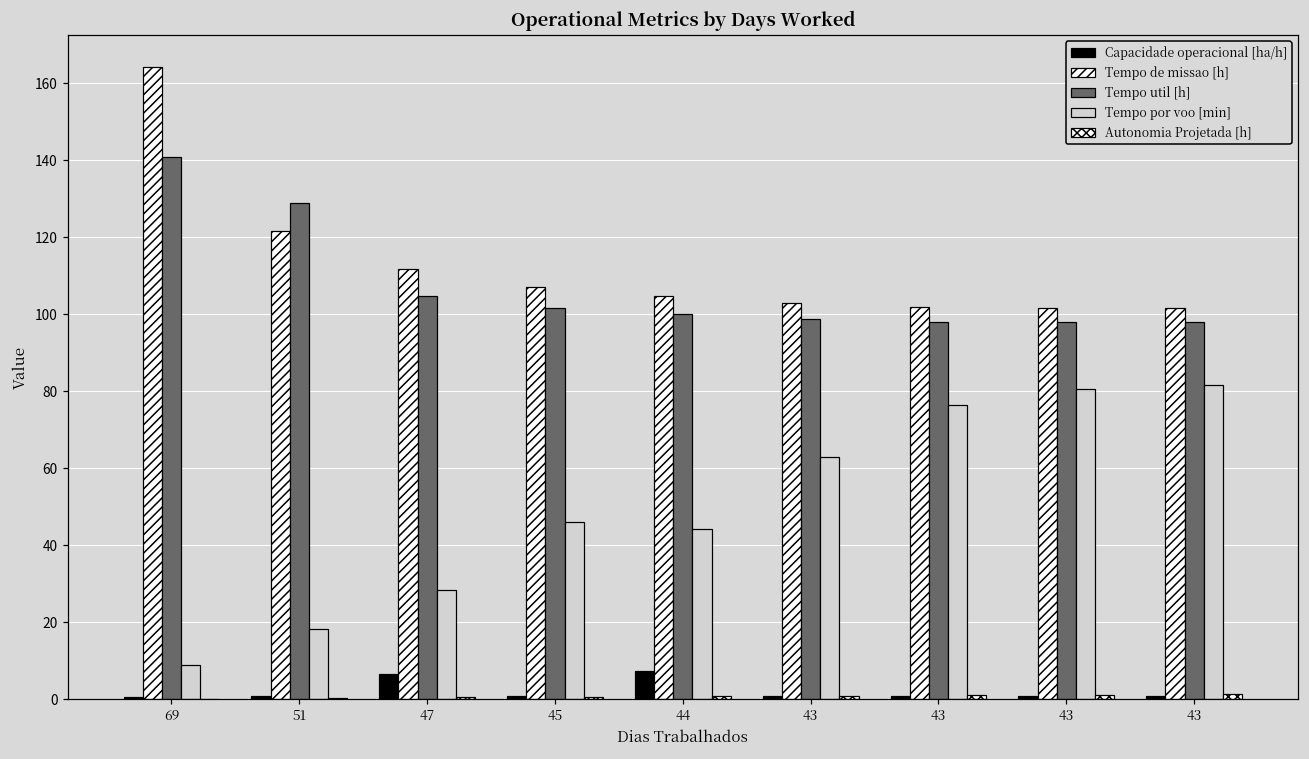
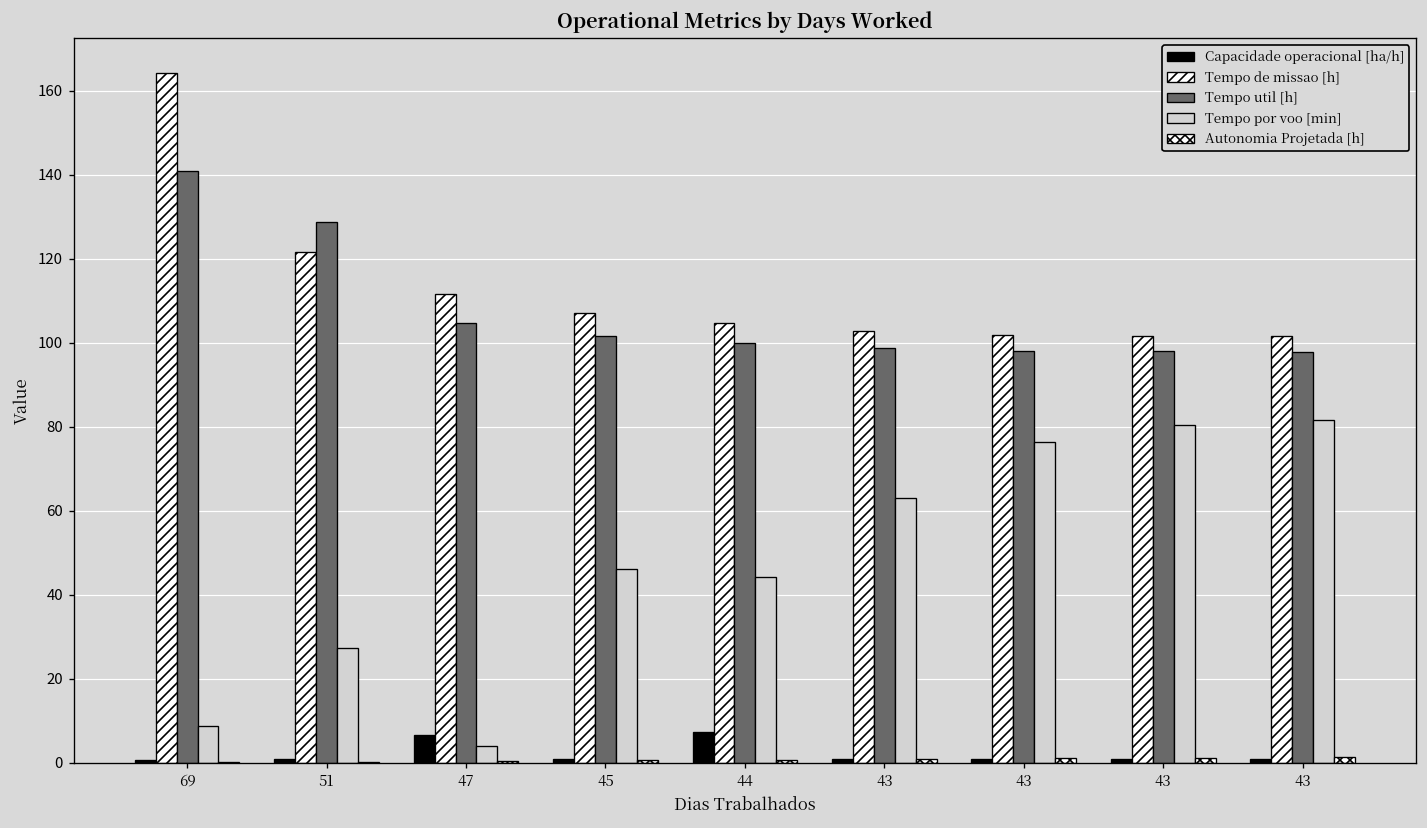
Tempo por voo [min], 51: 18 -> 27
Tempo por voo [min], 47: 28 -> 4
